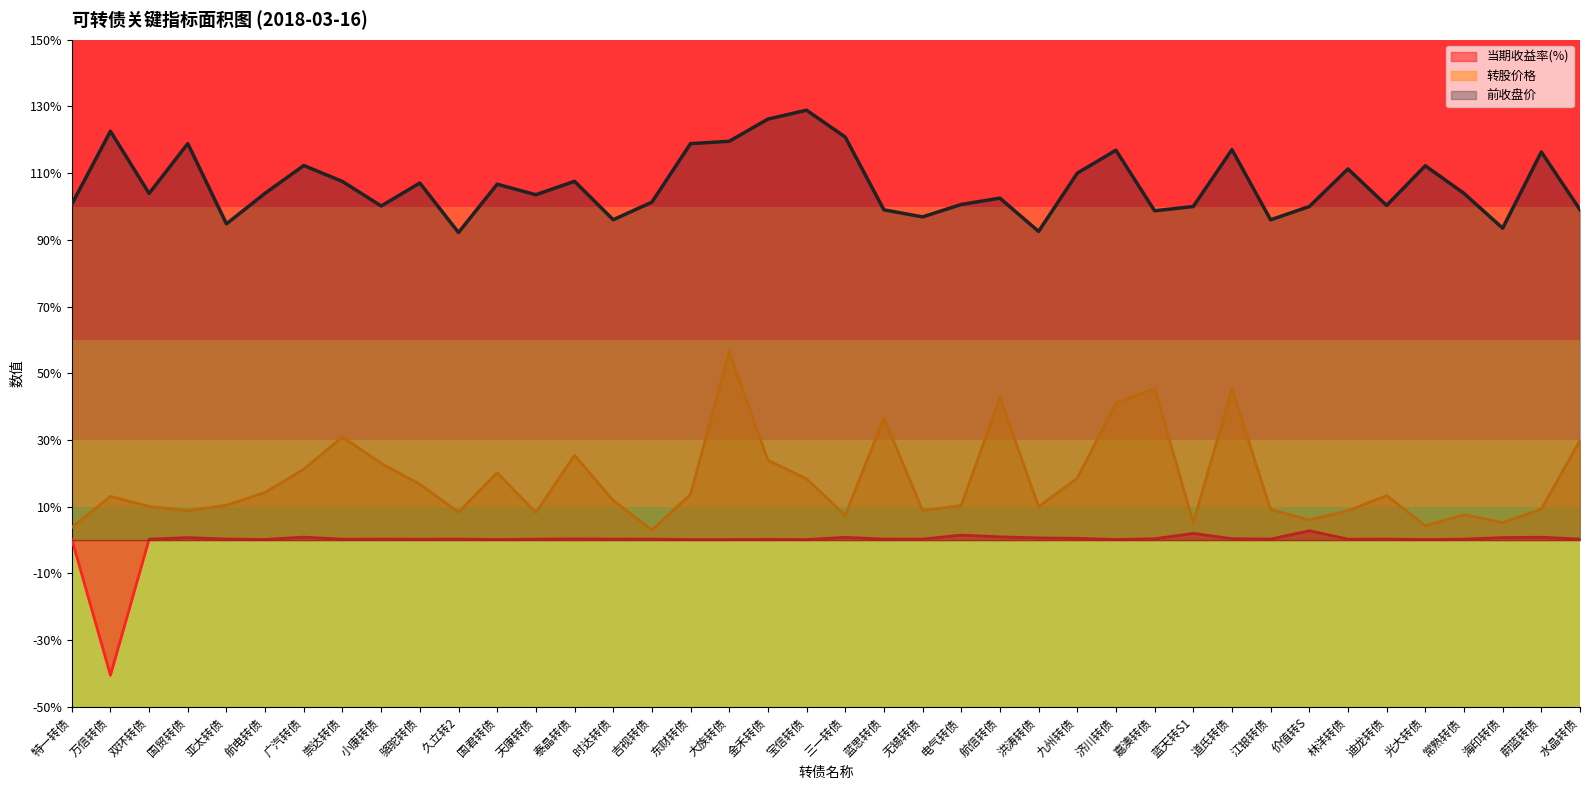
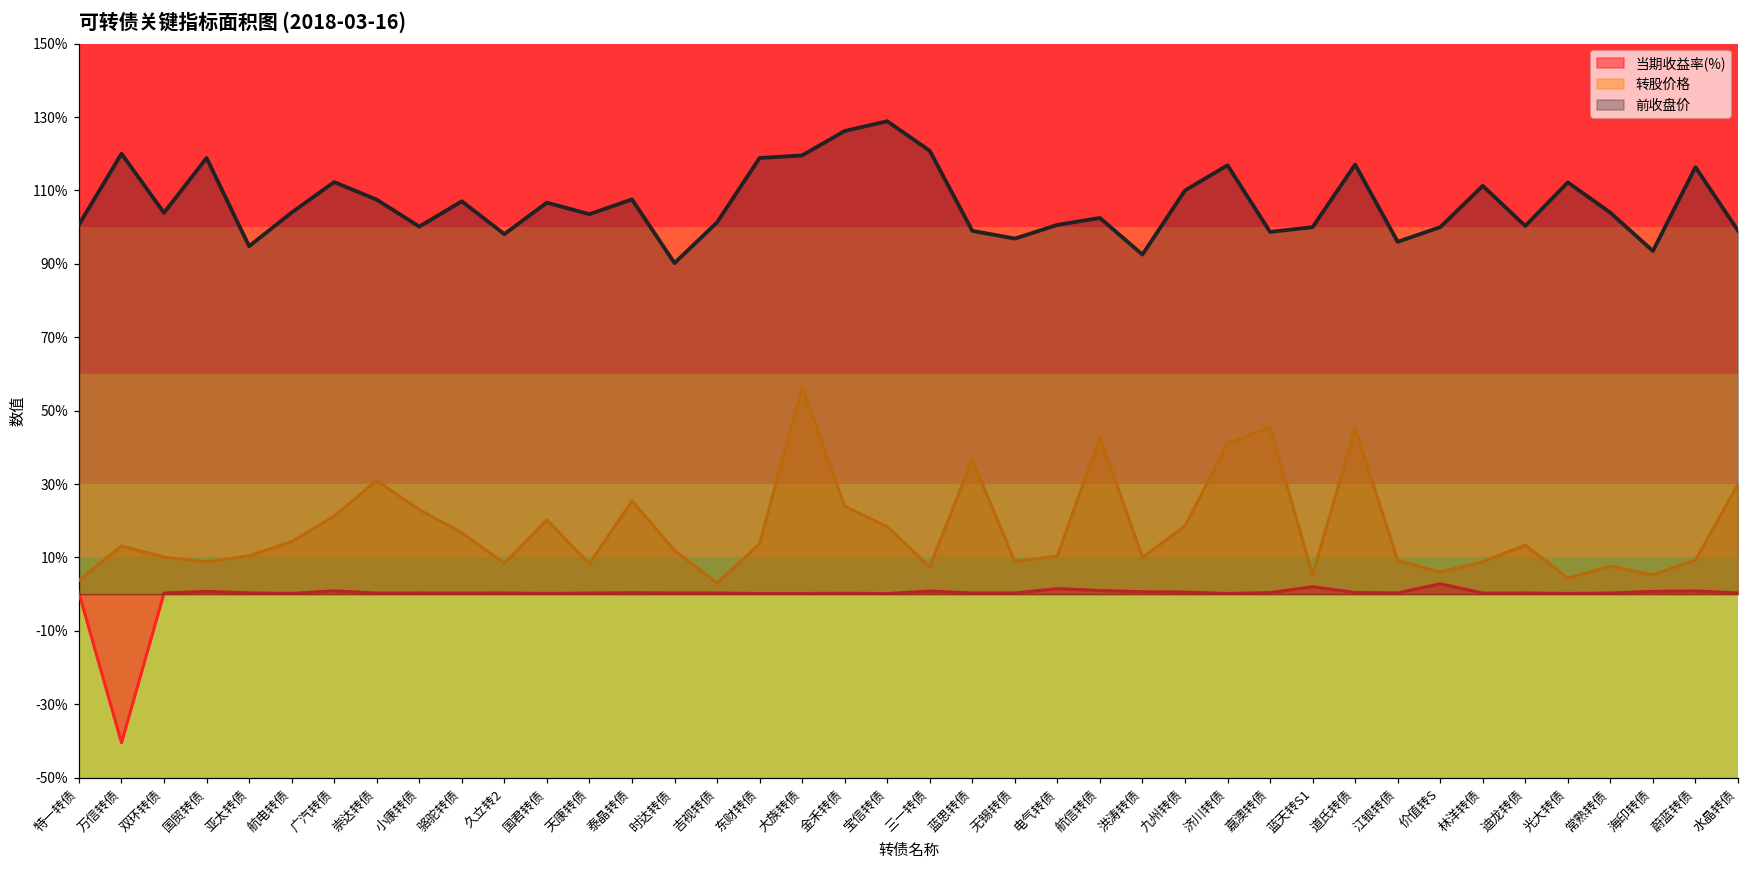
前收盘价, 万信转债: 123% -> 120%
前收盘价, 久立转2: 92% -> 98%
前收盘价, 时达转债: 96% -> 90%
